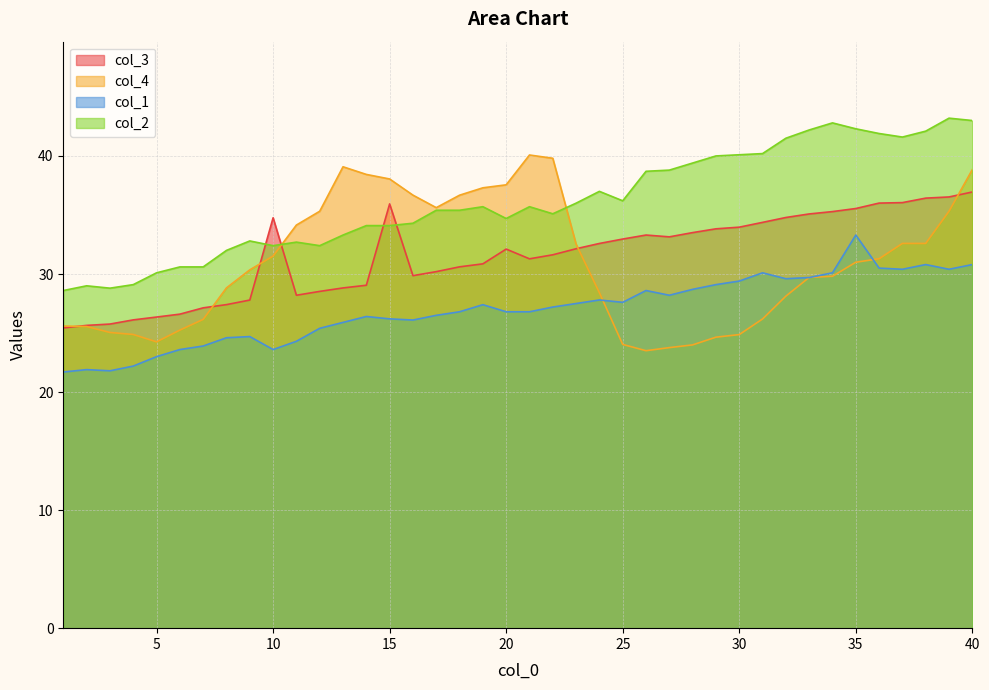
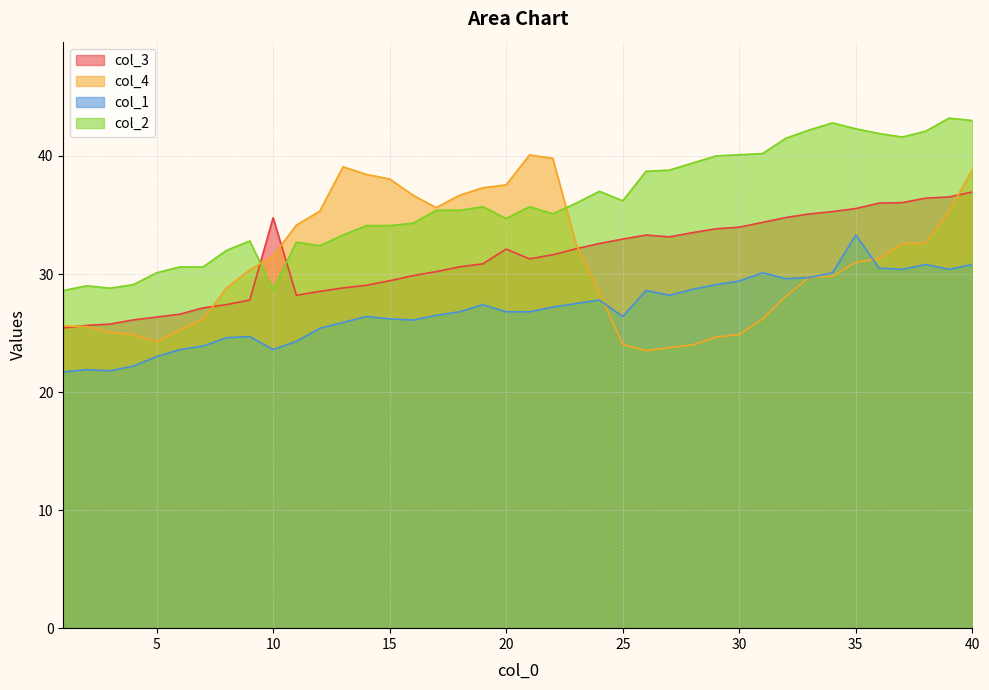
col_2, 10: 32.4 -> 28.7
col_3, 15: 35.9 -> 29.4
col_1, 25: 27.6 -> 26.4
